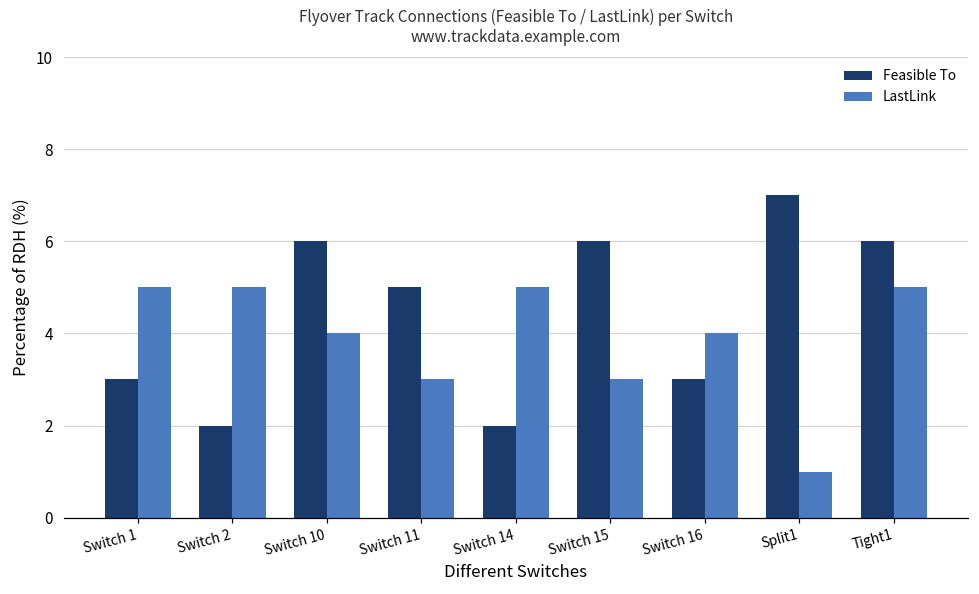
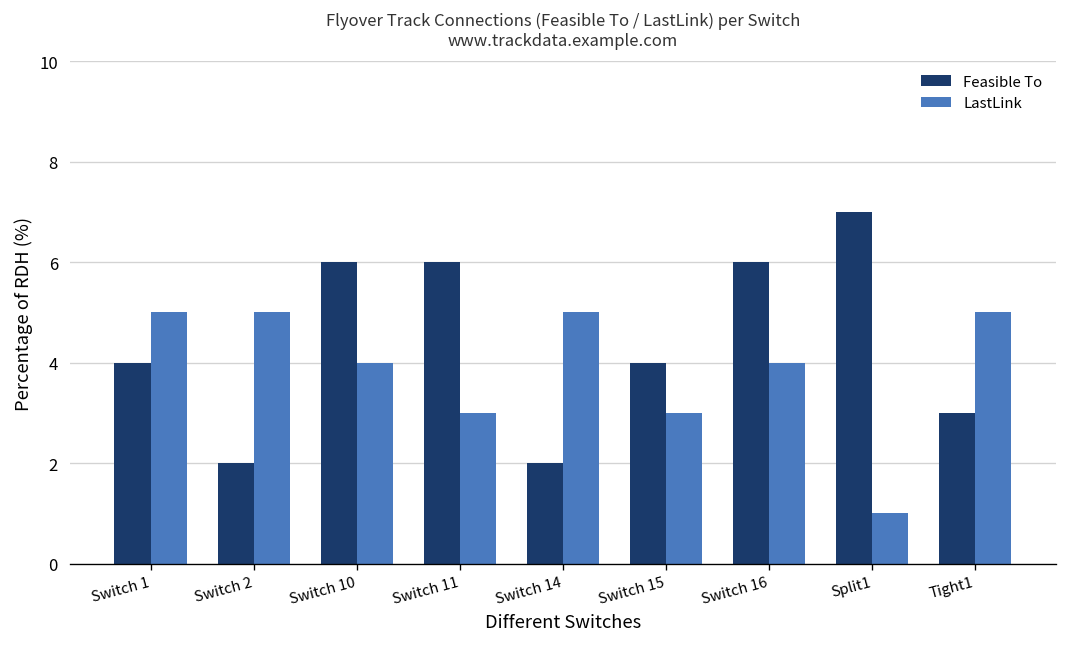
Feasible To, Switch 1: 3 -> 4
Feasible To, Switch 11: 5 -> 6
Feasible To, Switch 15: 6 -> 4
Feasible To, Switch 16: 3 -> 6
Feasible To, Tight1: 6 -> 3
